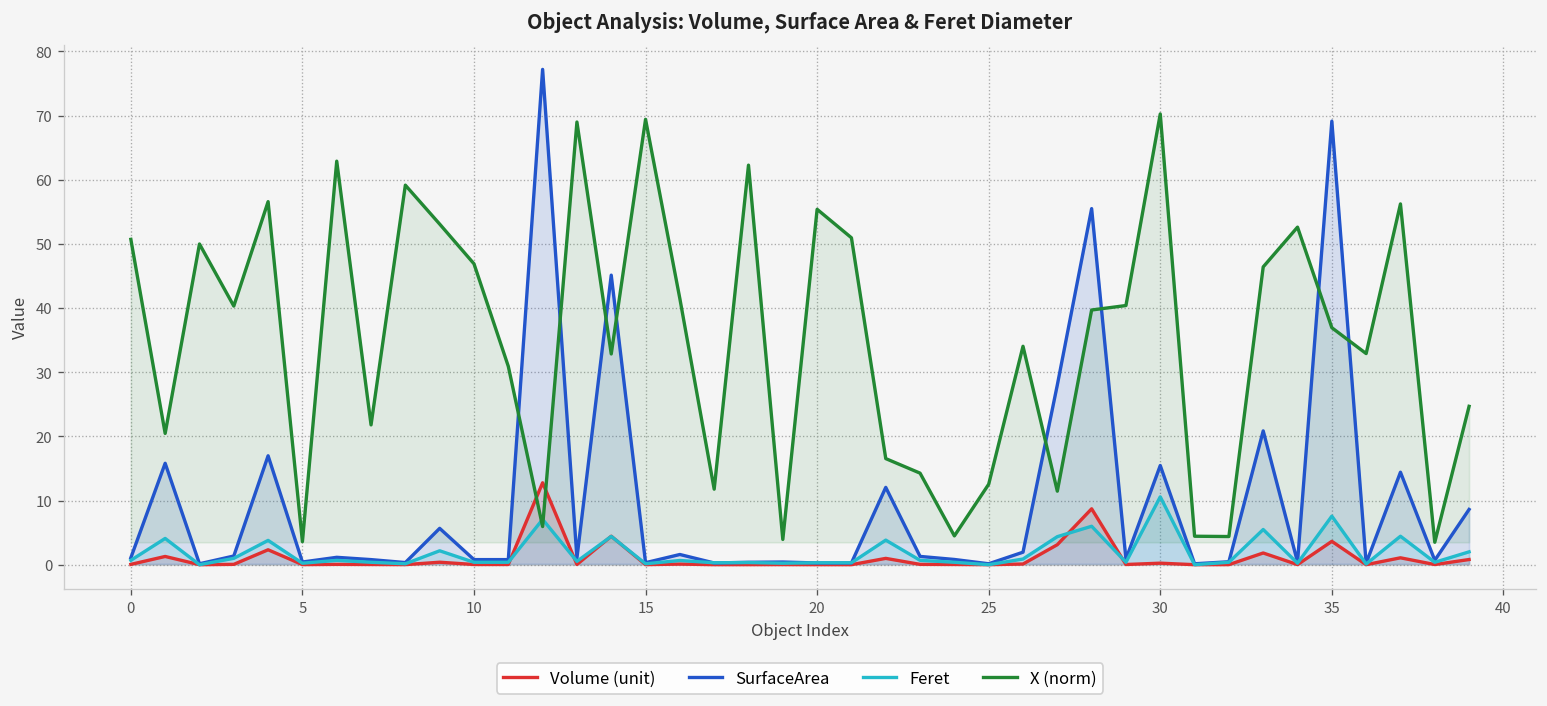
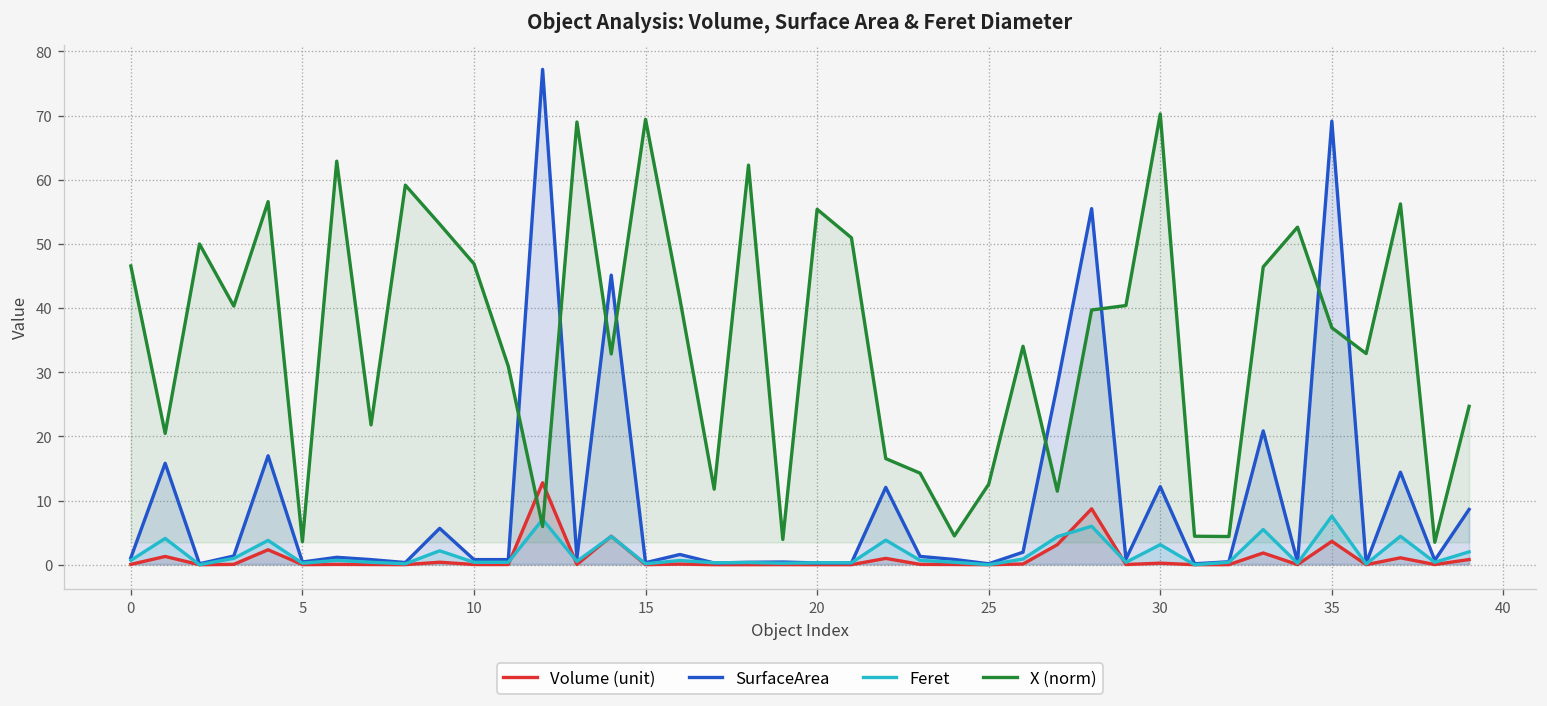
X (norm), 0: 51 -> 47
SurfaceArea, 30: 15 -> 12
Feret, 30: 11 -> 3
